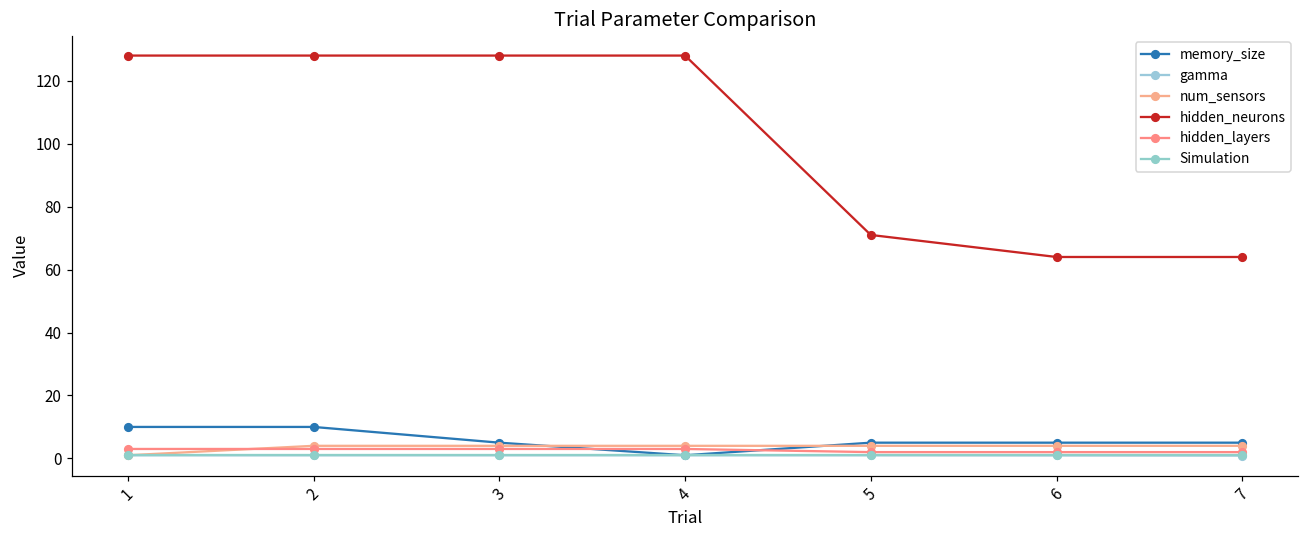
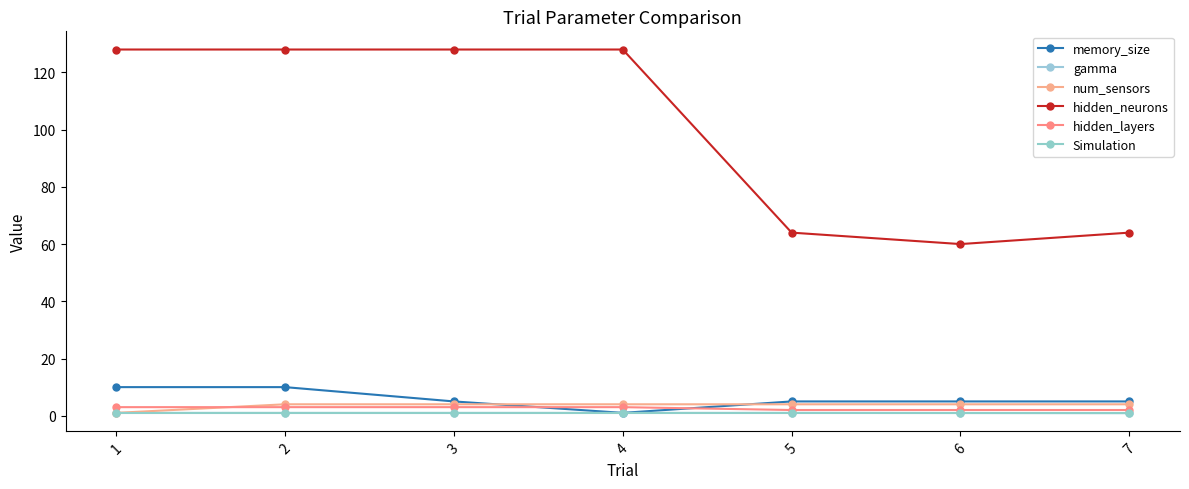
hidden_neurons, 5: 71 -> 64
hidden_neurons, 6: 64 -> 60
